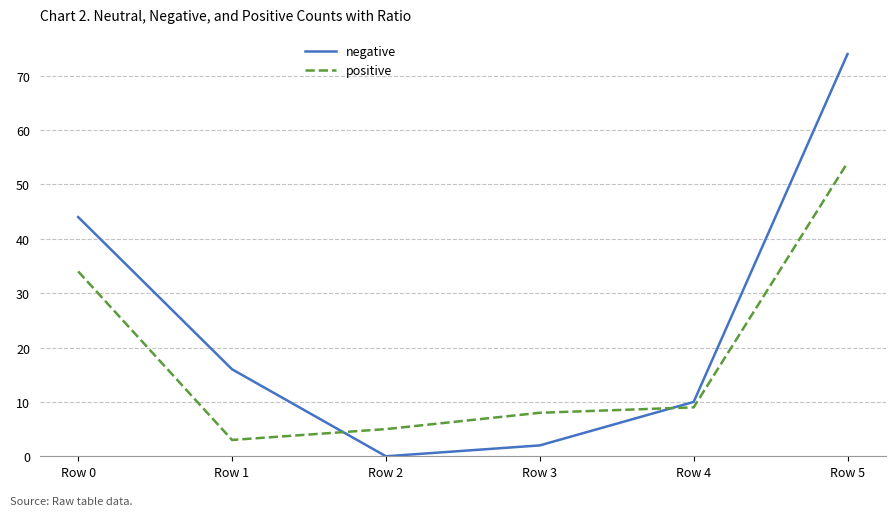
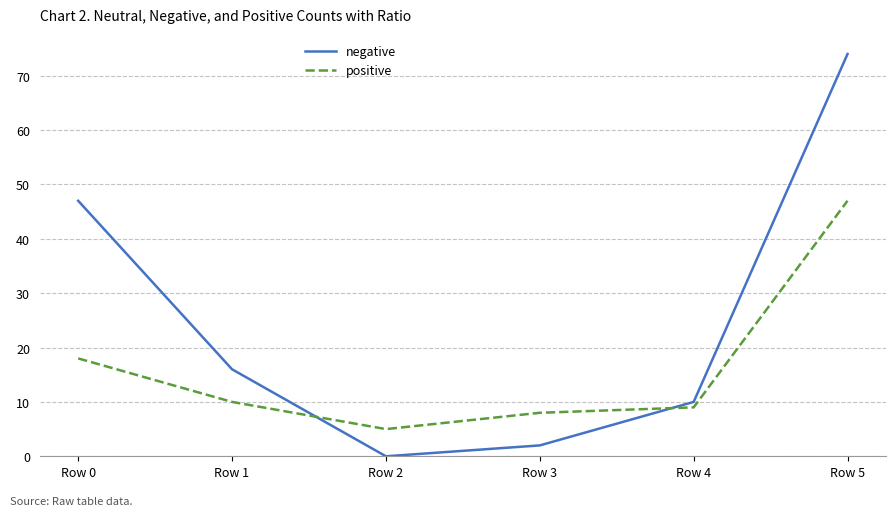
negative, Row 0: 44 -> 47
positive, Row 0: 34 -> 18
positive, Row 1: 3 -> 10
positive, Row 5: 54 -> 47
